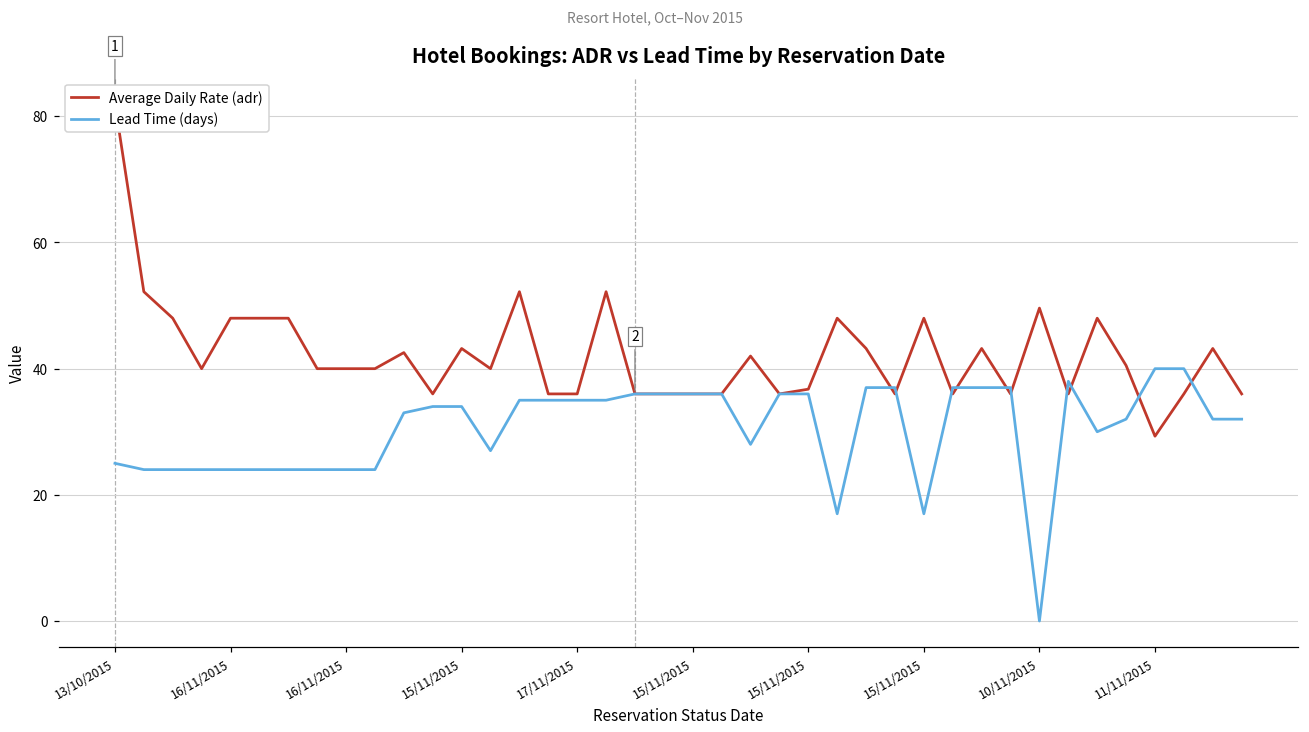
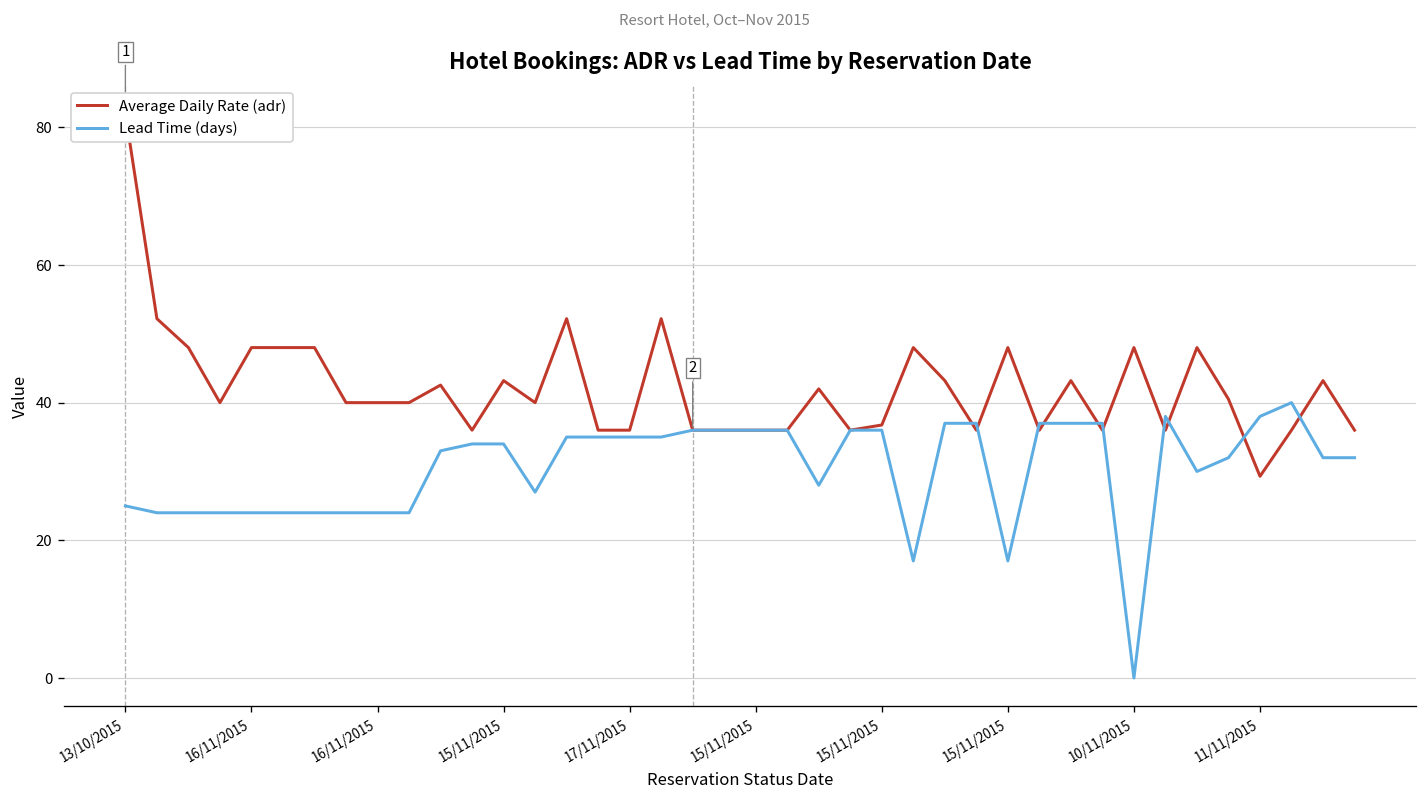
Average Daily Rate (adr), 10/11/2015: 50 -> 48
Lead Time (days), 11/11/2015: 40 -> 38
